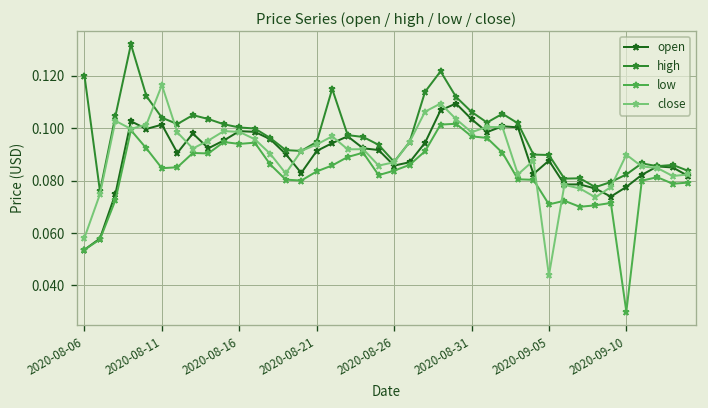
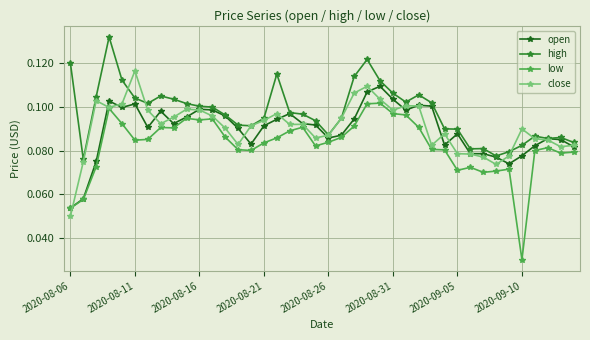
close, 2020-08-06: 0.058 -> 0.050
close, 2020-09-05: 0.044 -> 0.079
